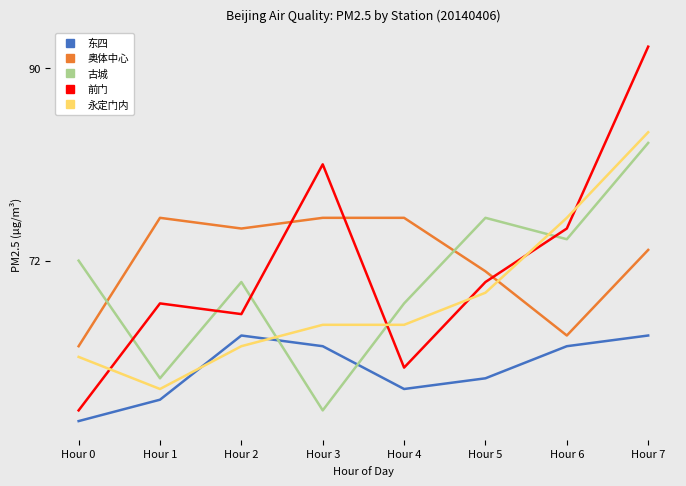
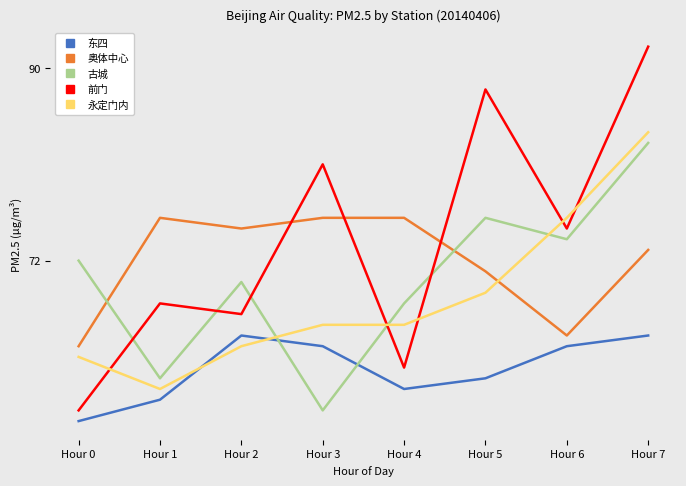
前门, Hour 5: 70 -> 88
